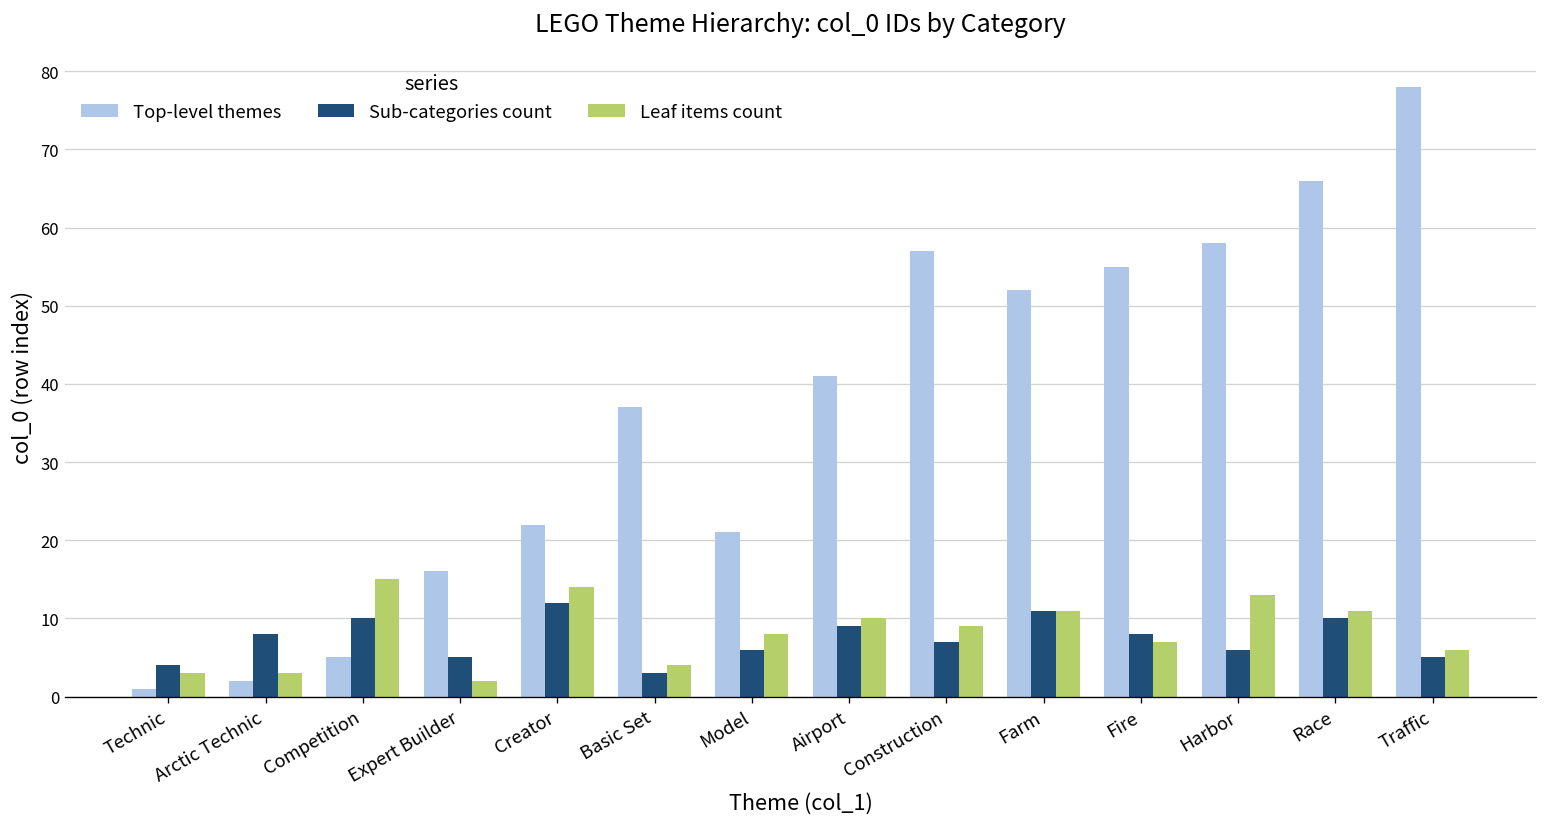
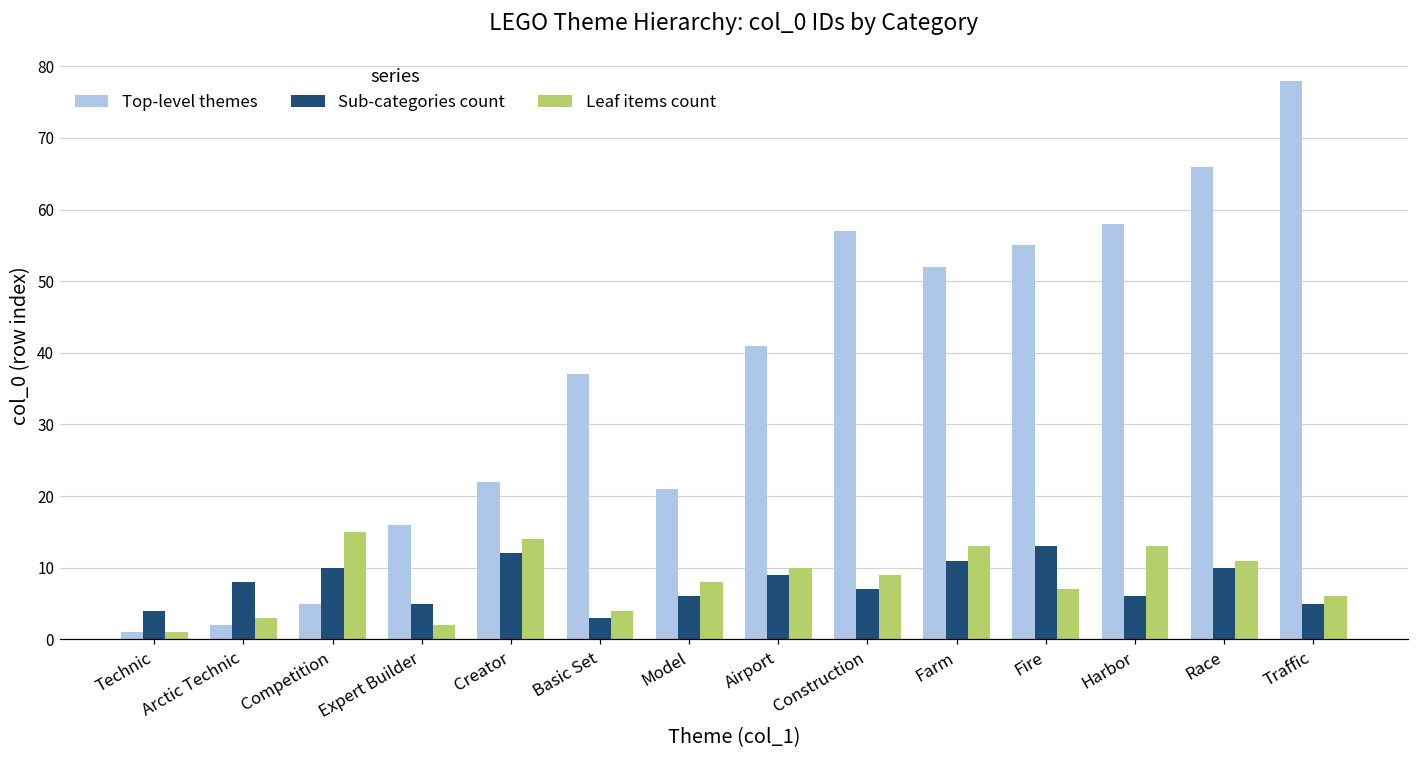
Leaf items count, Technic: 3 -> 1
Leaf items count, Farm: 11 -> 13
Sub-categories count, Fire: 8 -> 13
